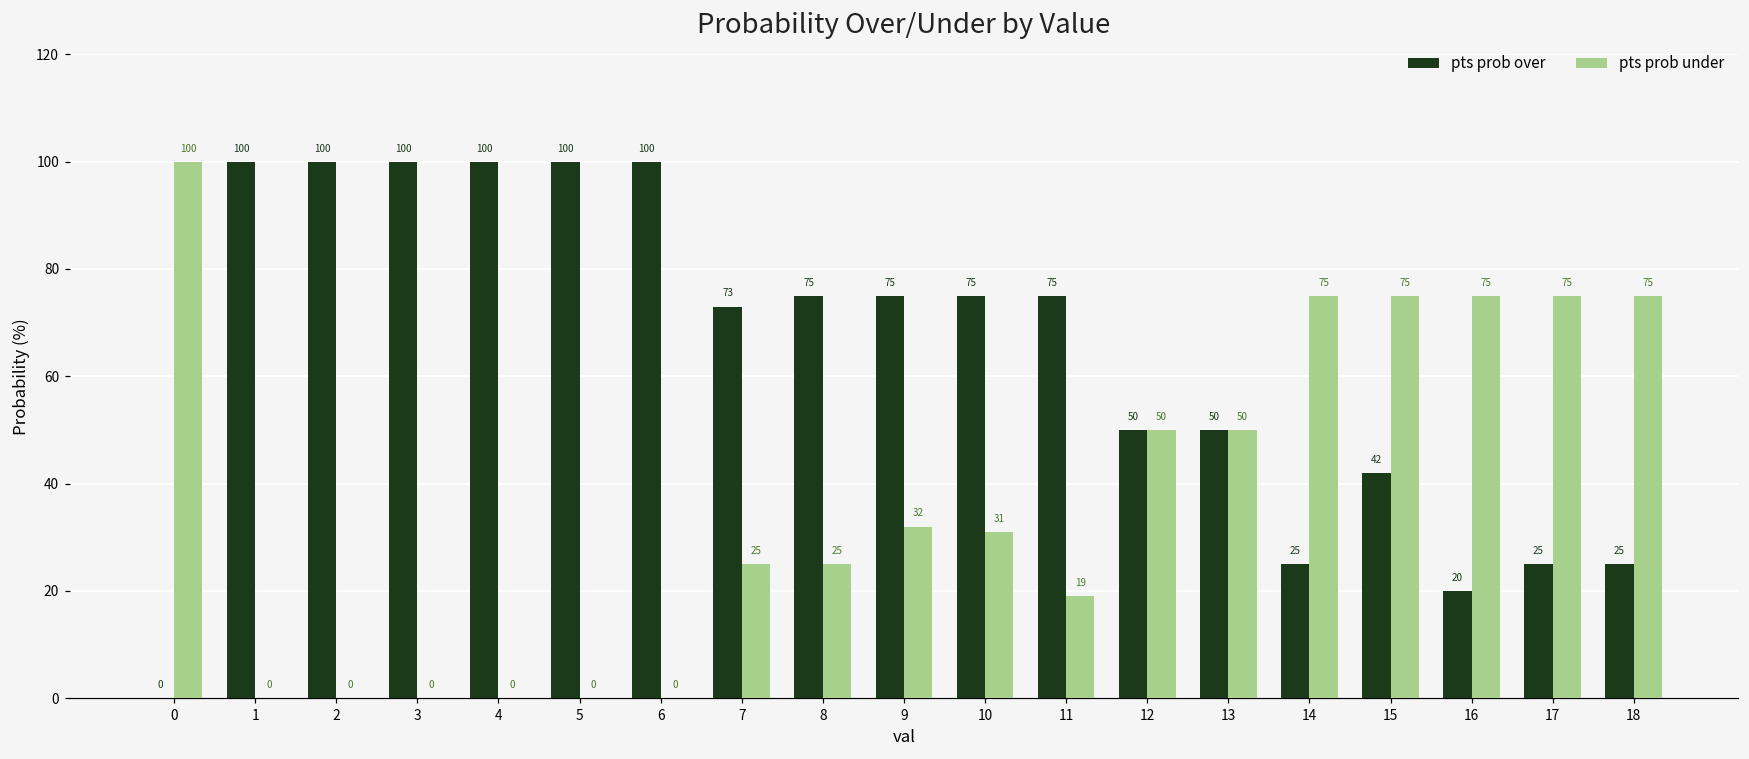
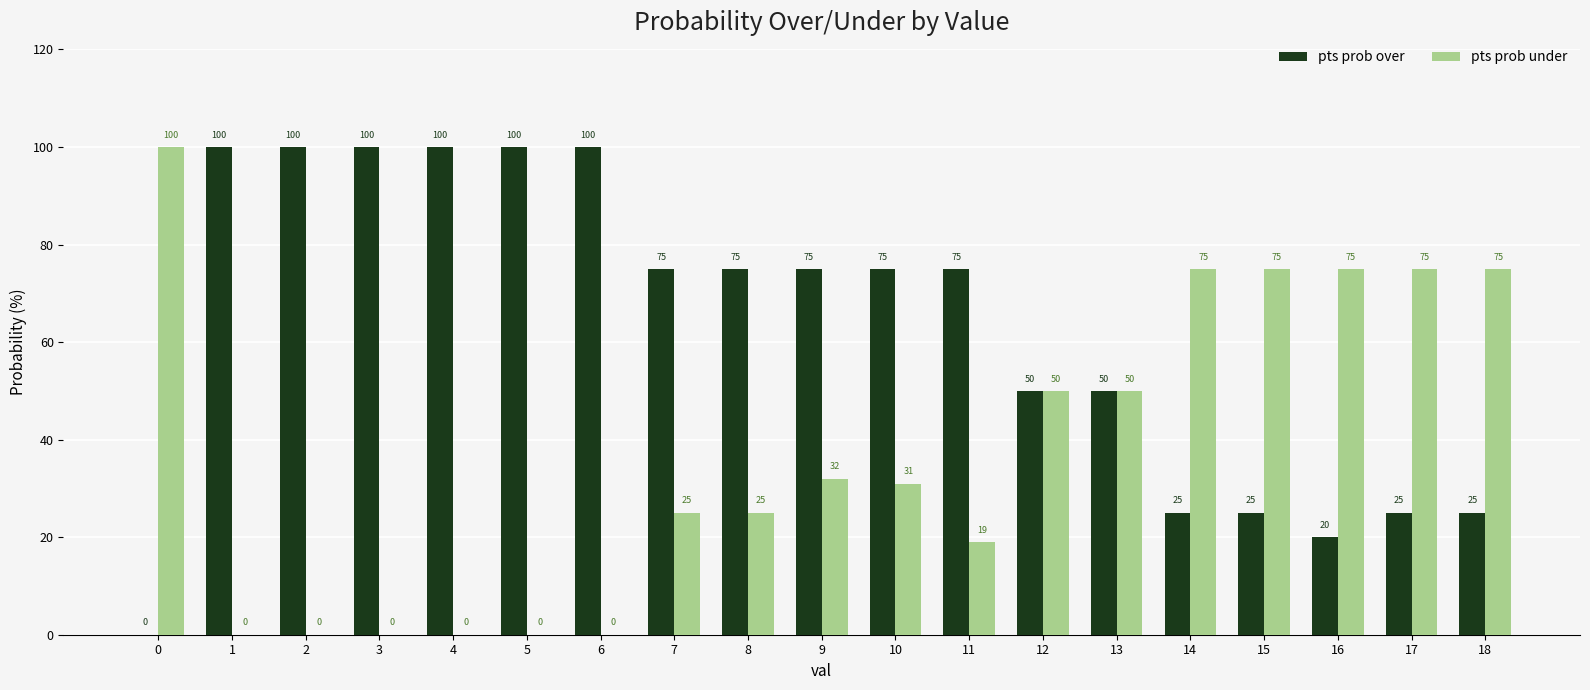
pts prob over, 7: 73 -> 75
pts prob over, 15: 42 -> 25
